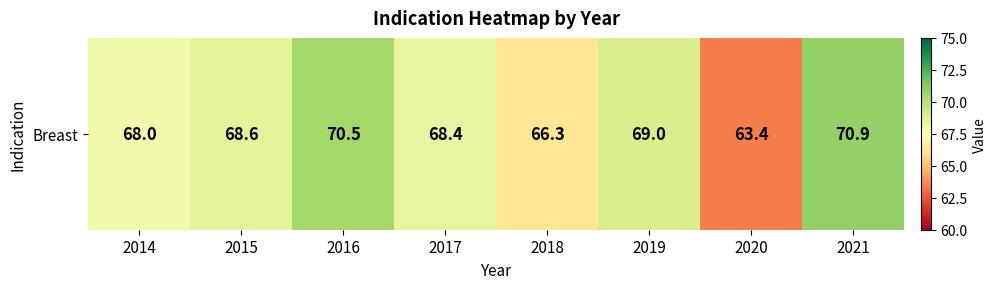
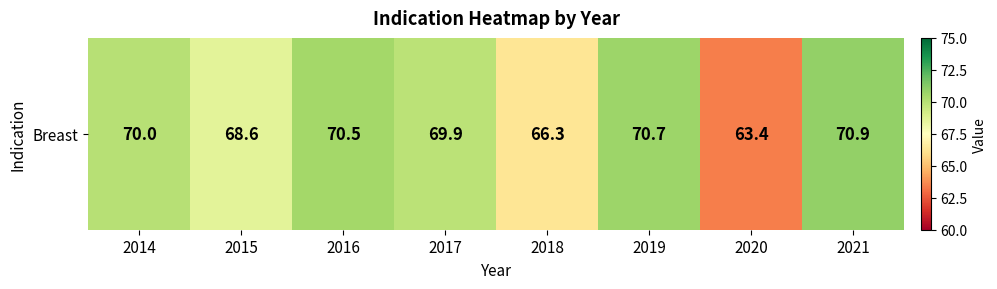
Breast, 2014: 68.0 -> 70.0
Breast, 2017: 68.4 -> 69.9
Breast, 2019: 69.0 -> 70.7
